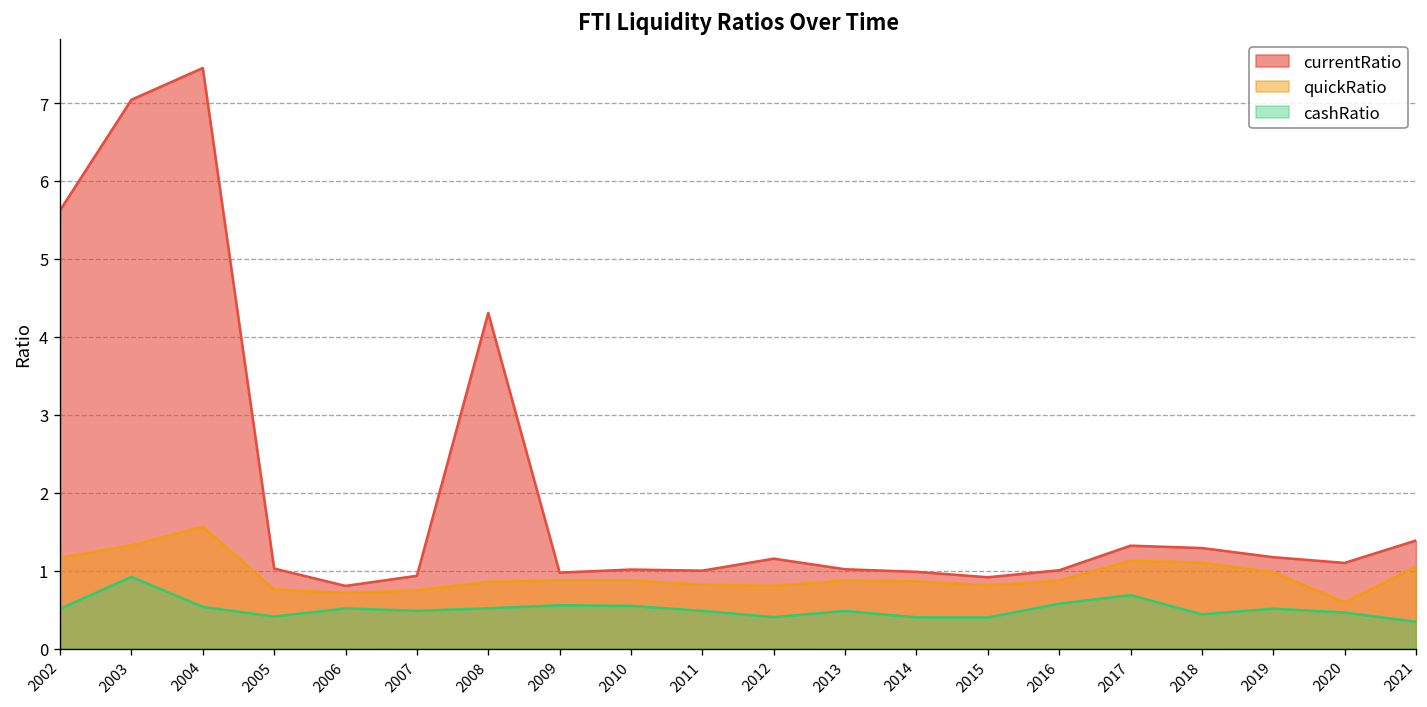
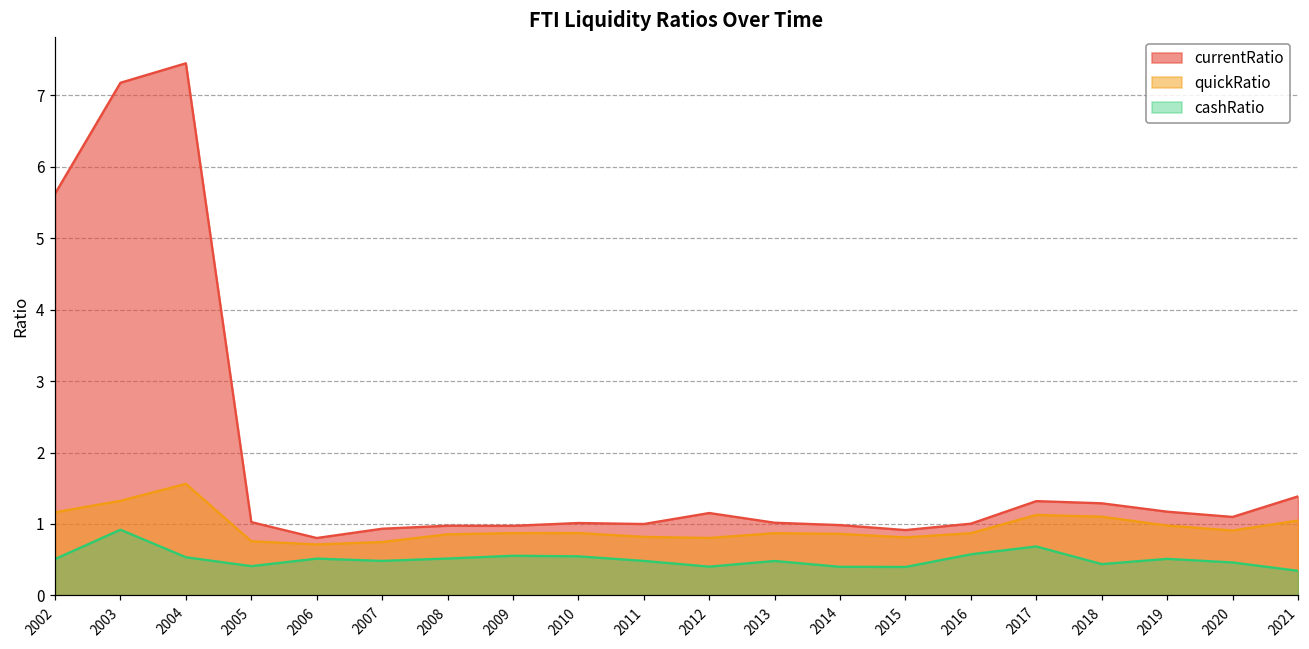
currentRatio, 2003: 7.0 -> 7.2
currentRatio, 2008: 4.3 -> 1.0
quickRatio, 2020: 0.6 -> 0.9
